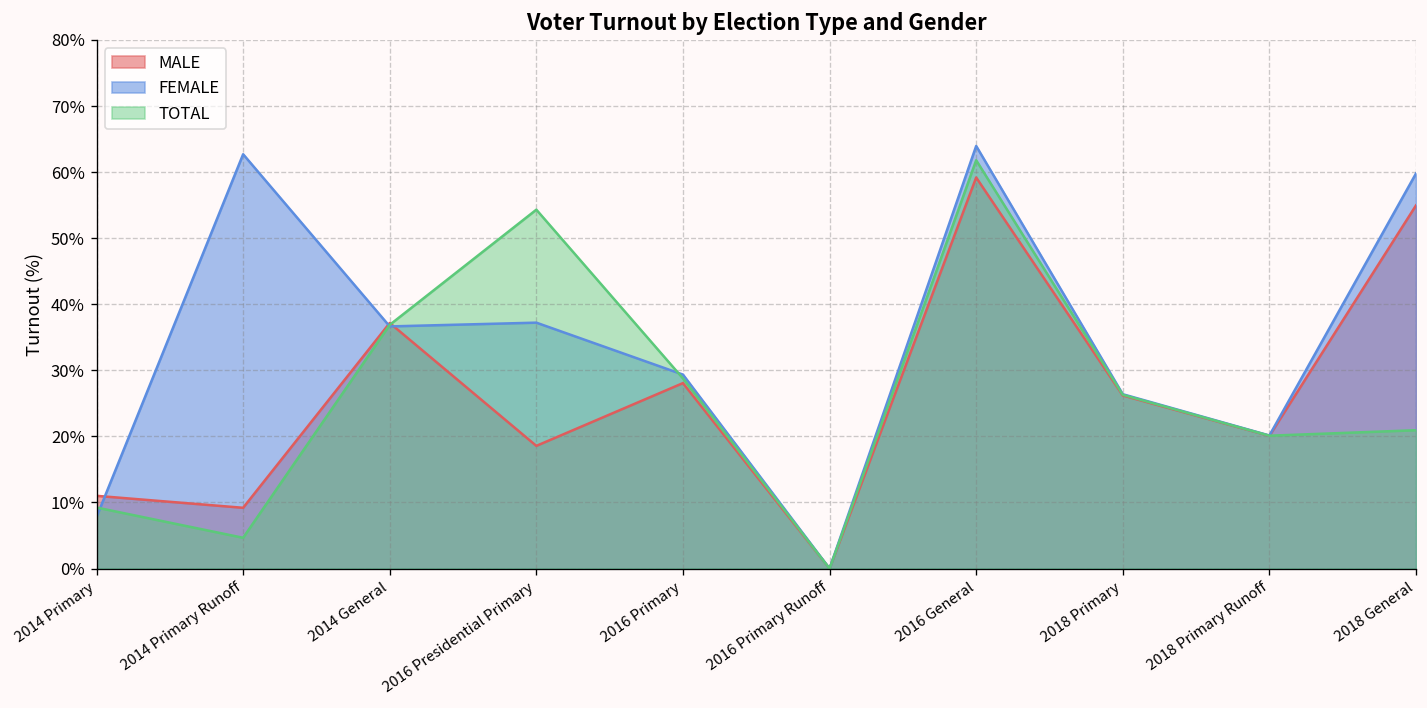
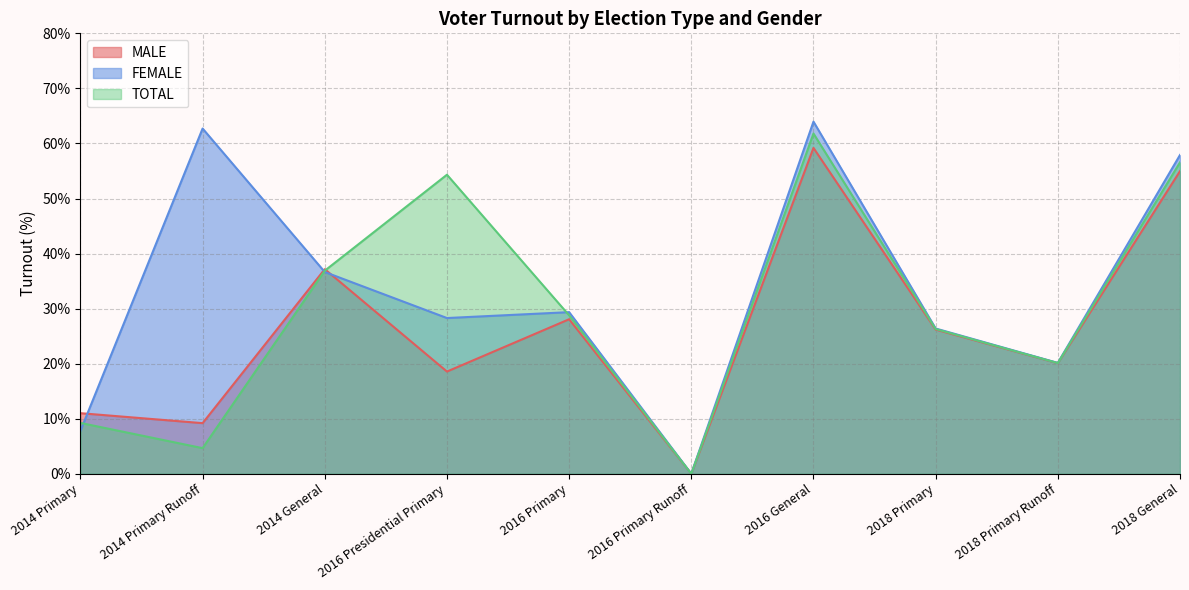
FEMALE, 2016 Presidential Primary: 37% -> 28%
FEMALE, 2018 General: 60% -> 58%
TOTAL, 2018 General: 21% -> 57%
